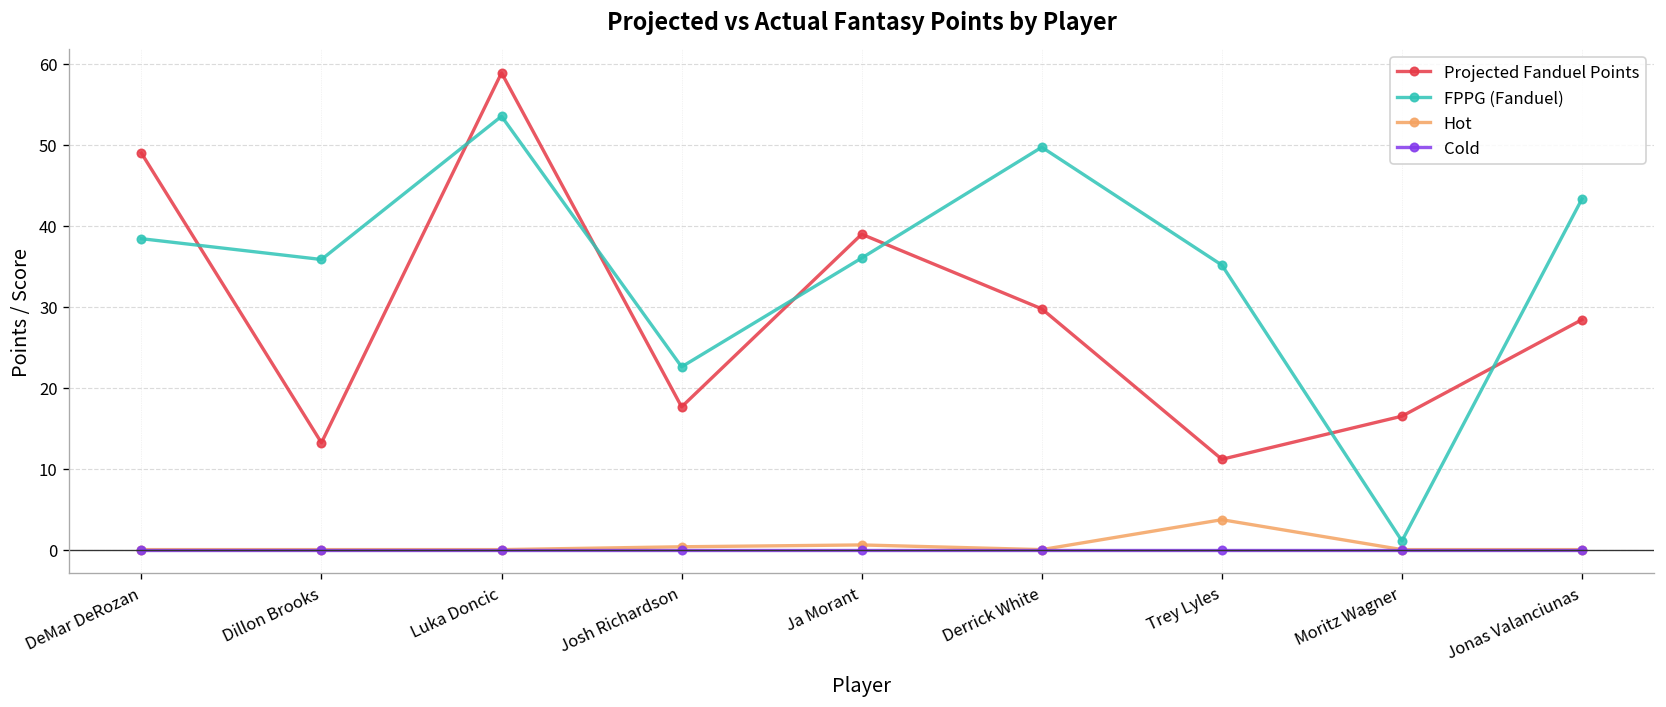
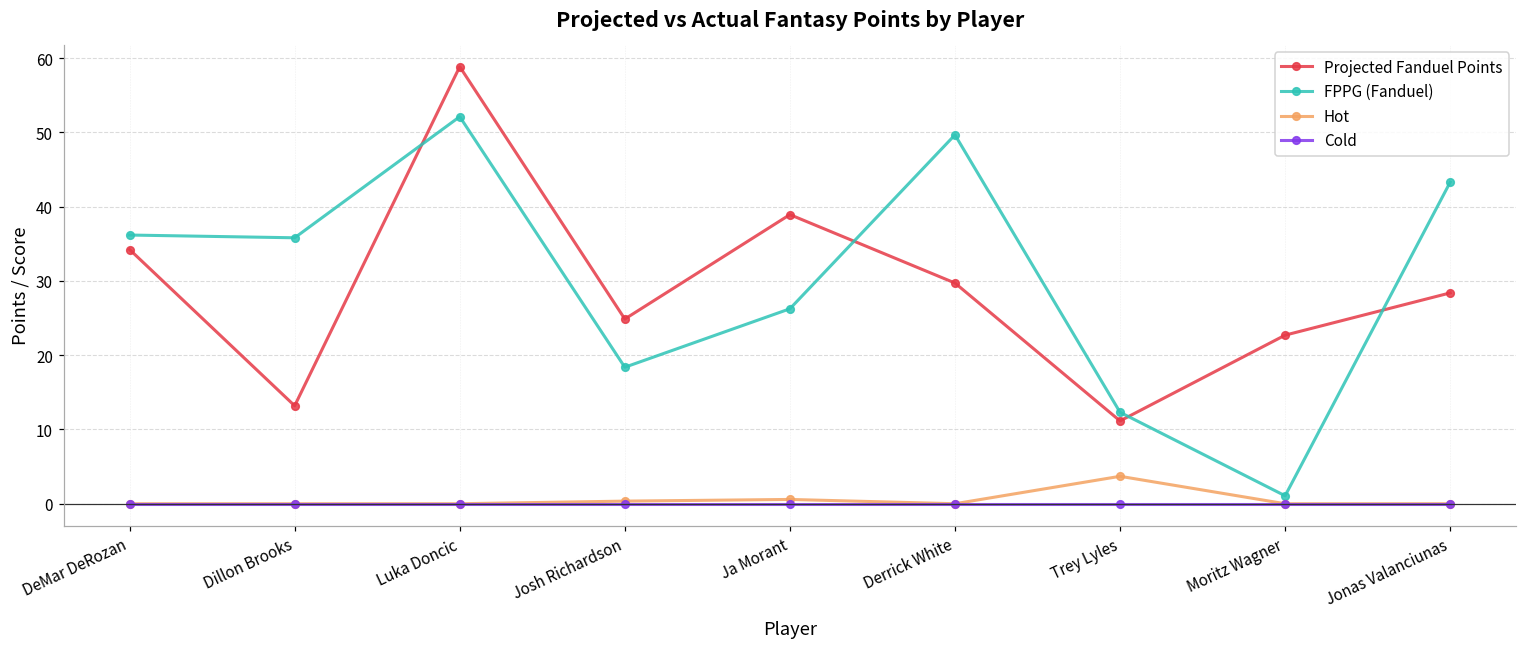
Projected Fanduel Points, DeMar DeRozan: 49 -> 34
FPPG (Fanduel), DeMar DeRozan: 38 -> 36
FPPG (Fanduel), Luka Doncic: 53 -> 52
Projected Fanduel Points, Josh Richardson: 18 -> 25
FPPG (Fanduel), Josh Richardson: 23 -> 18
FPPG (Fanduel), Ja Morant: 36 -> 26
FPPG (Fanduel), Trey Lyles: 35 -> 12
Projected Fanduel Points, Moritz Wagner: 16 -> 23
